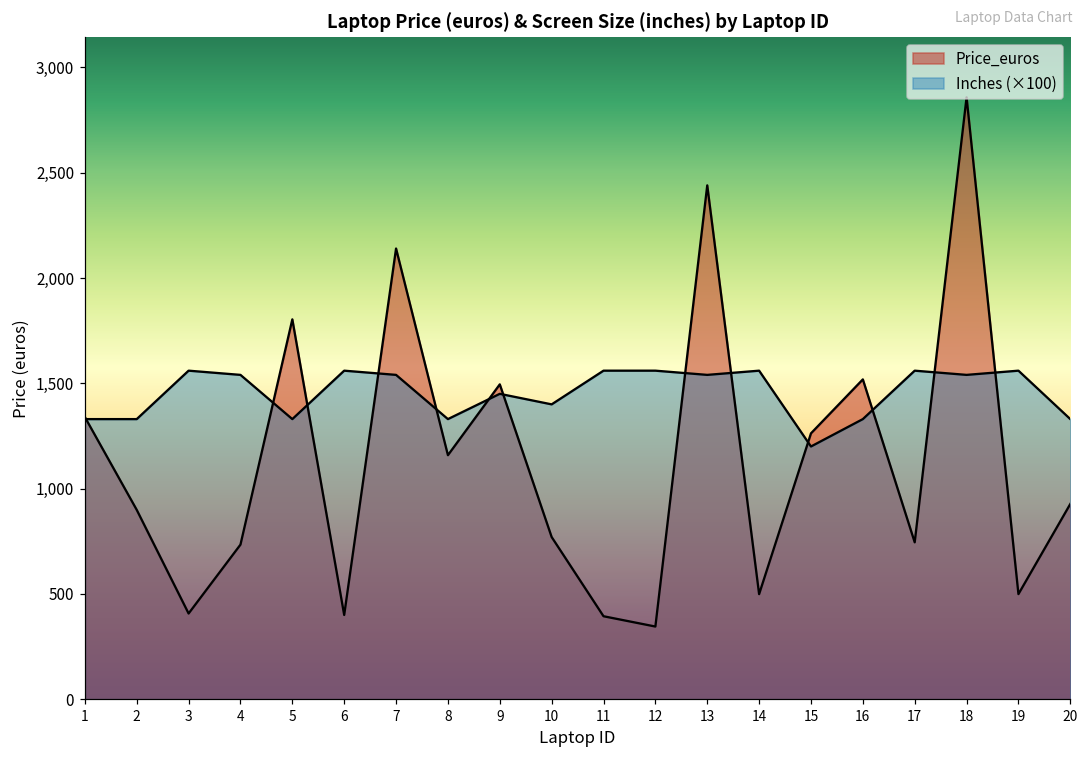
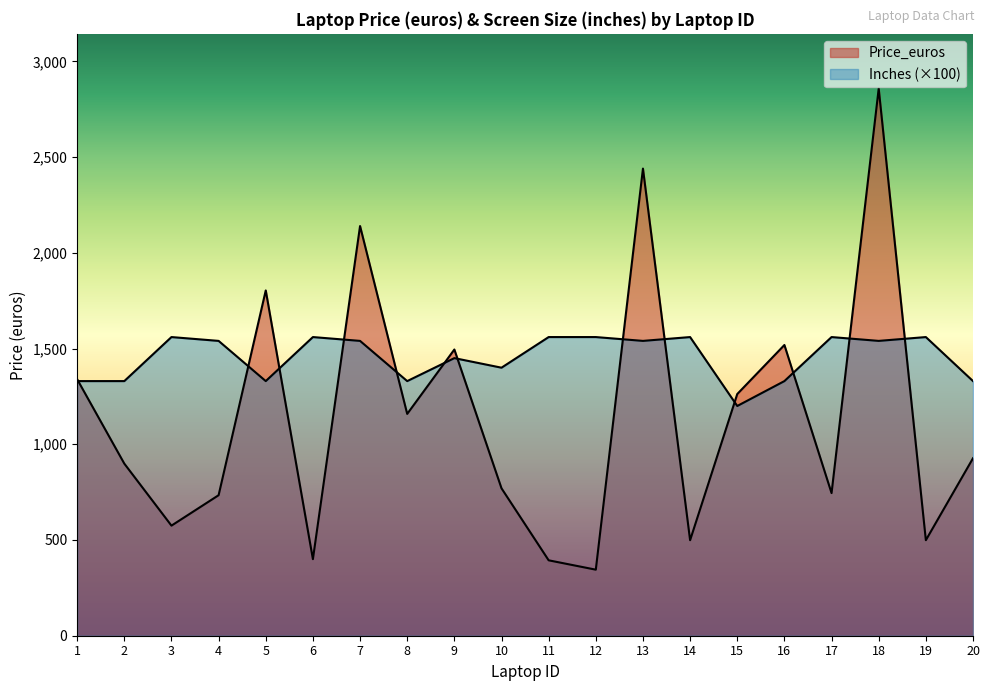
Price_euros, 3: 410 -> 580
